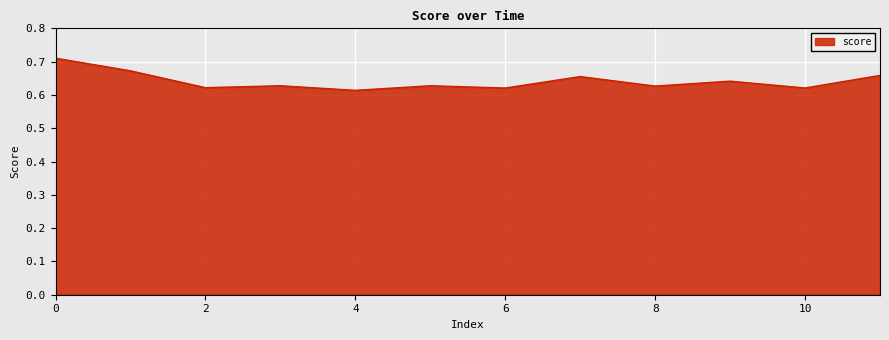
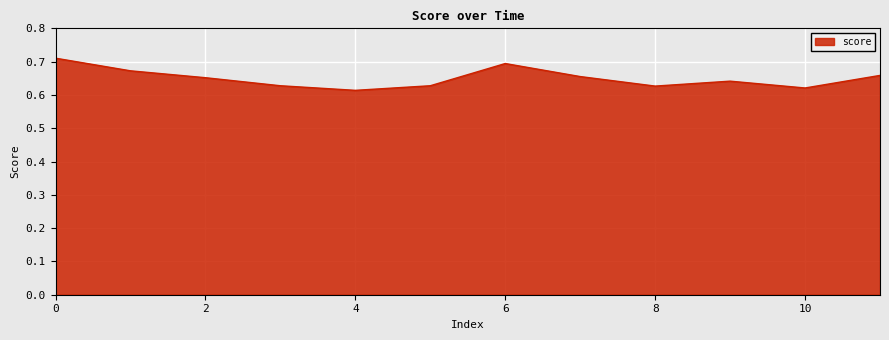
2: 0.62 -> 0.65
6: 0.62 -> 0.69
